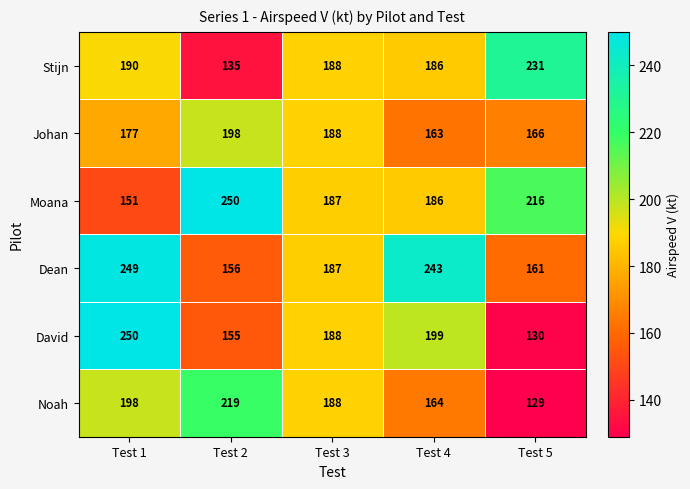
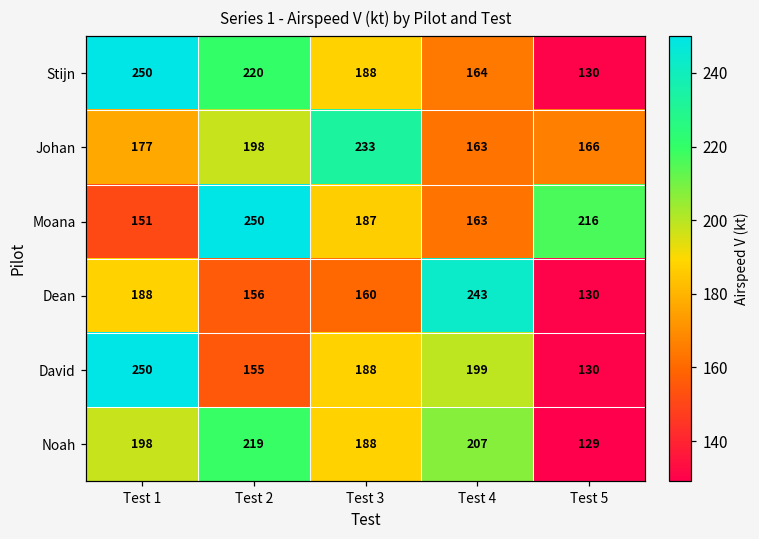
Stijn, Test 1: 190 -> 250
Stijn, Test 2: 135 -> 220
Stijn, Test 4: 186 -> 164
Stijn, Test 5: 231 -> 130
Johan, Test 3: 188 -> 233
Moana, Test 4: 186 -> 163
Dean, Test 1: 249 -> 188
Dean, Test 3: 187 -> 160
Dean, Test 5: 161 -> 130
Noah, Test 4: 164 -> 207
